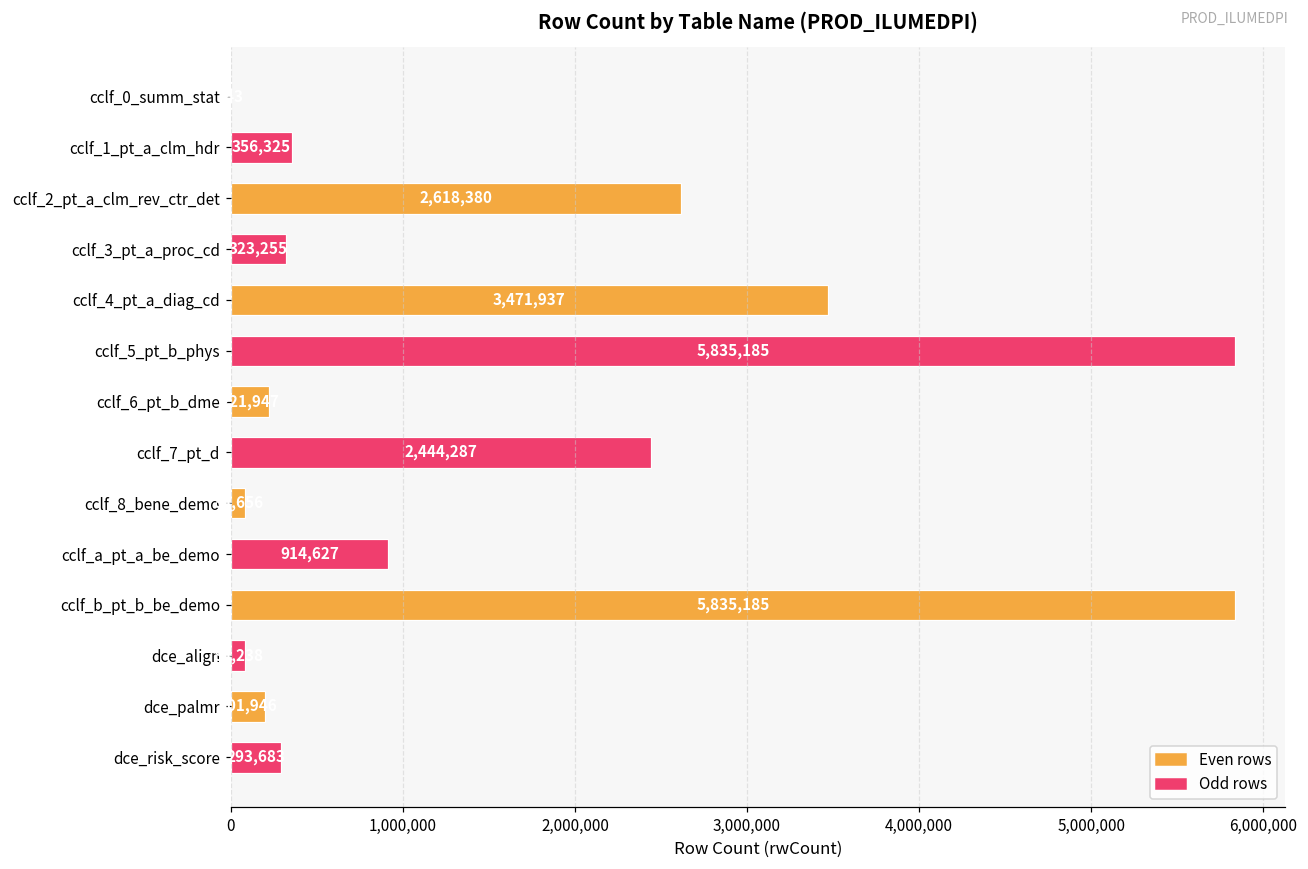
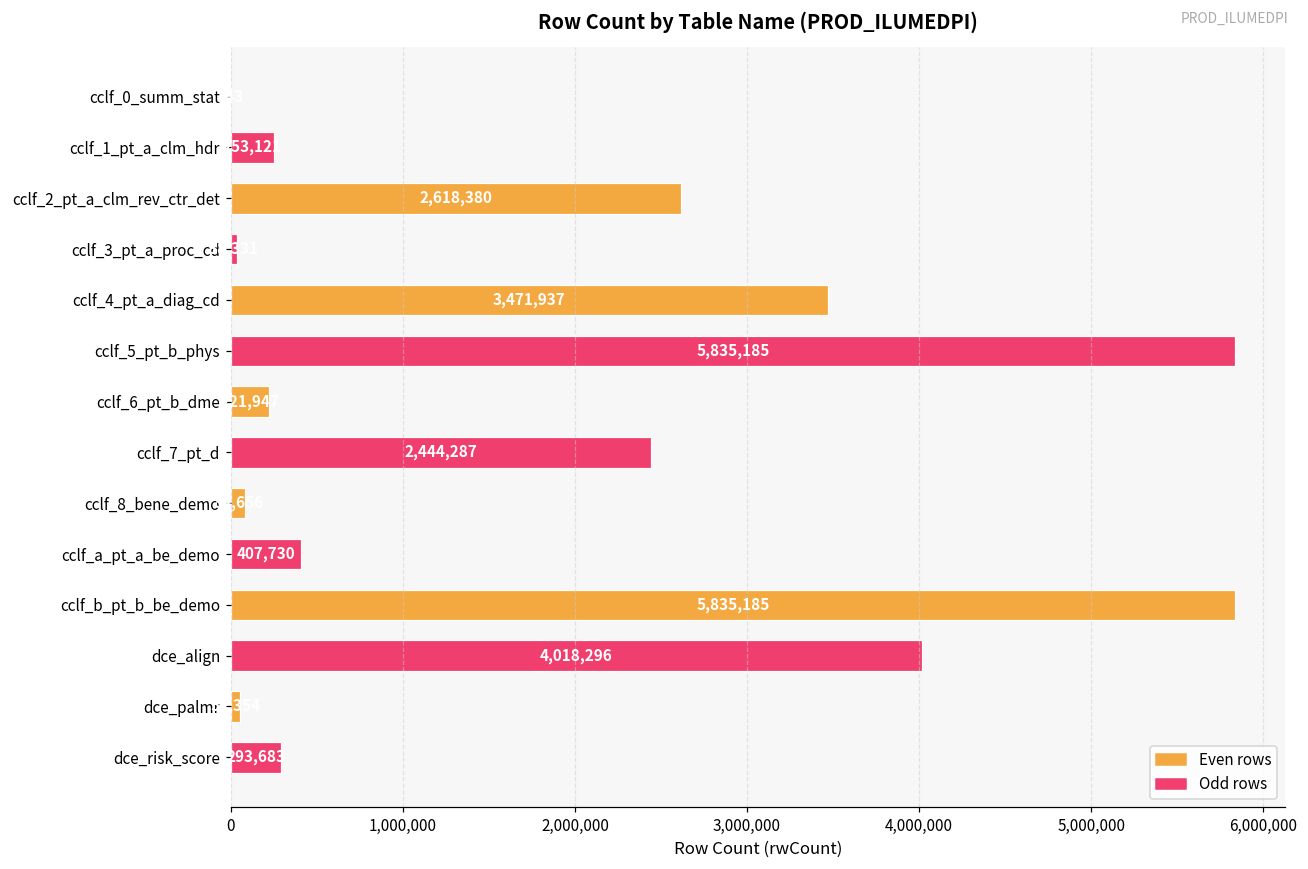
cclf_1_pt_a_clm_hdr: 356,325 -> 253,121
cclf_3_pt_a_proc_cd: 320,000 -> 40,000
cclf_a_pt_a_be_demo: 914,627 -> 407,730
dce_align: 80,000 -> 4,020,000
dce_palmr: 200,000 -> 50,000
